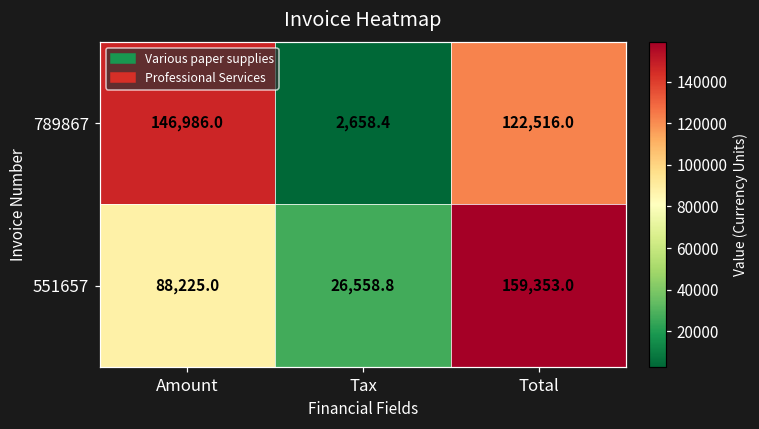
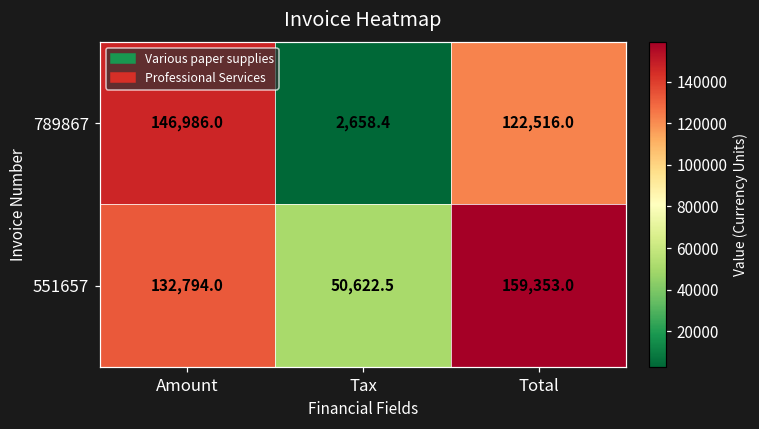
551657, Amount: 88,225.0 -> 132,794.0
551657, Tax: 26,558.8 -> 50,622.5
